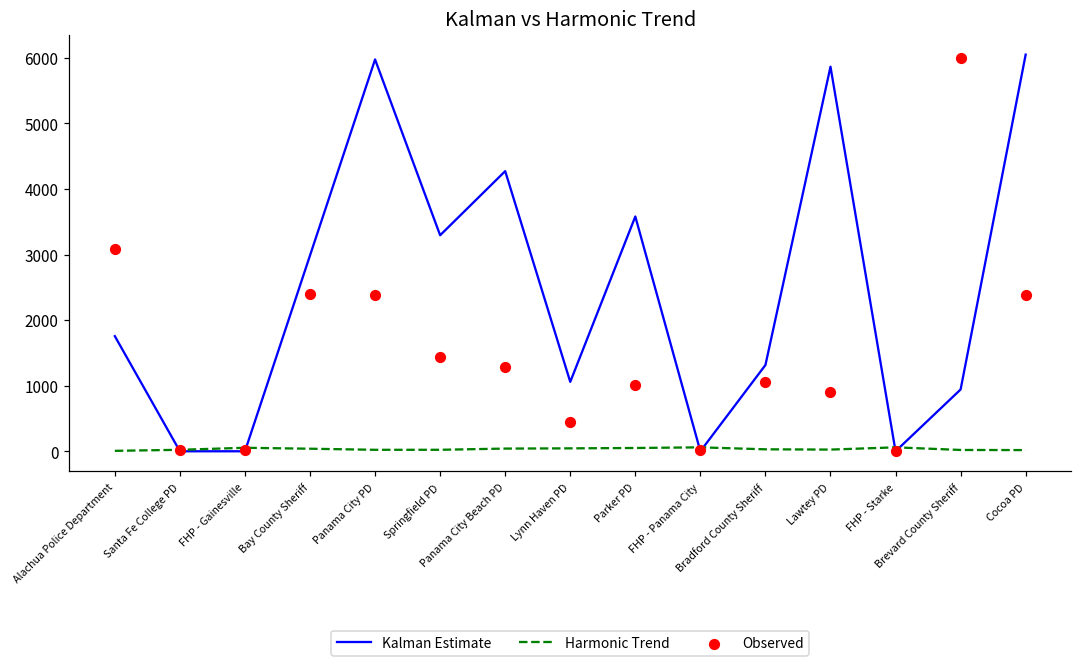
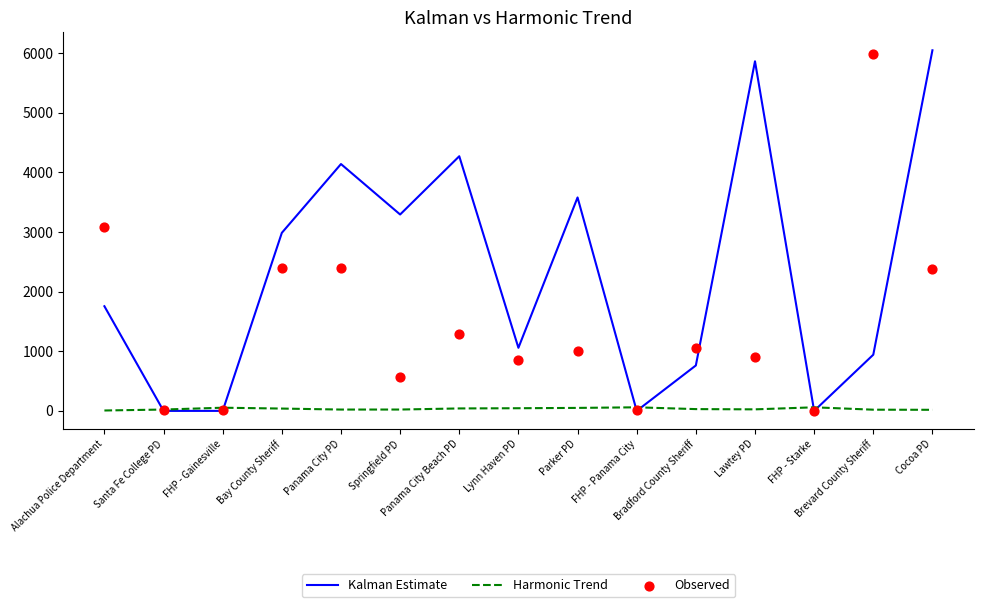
Kalman Estimate, Panama City PD: 6000 -> 4100
Observed, Springfield PD: 1400 -> 600
Observed, Lynn Haven PD: 500 -> 900
Kalman Estimate, Bradford County Sheriff: 1300 -> 800
